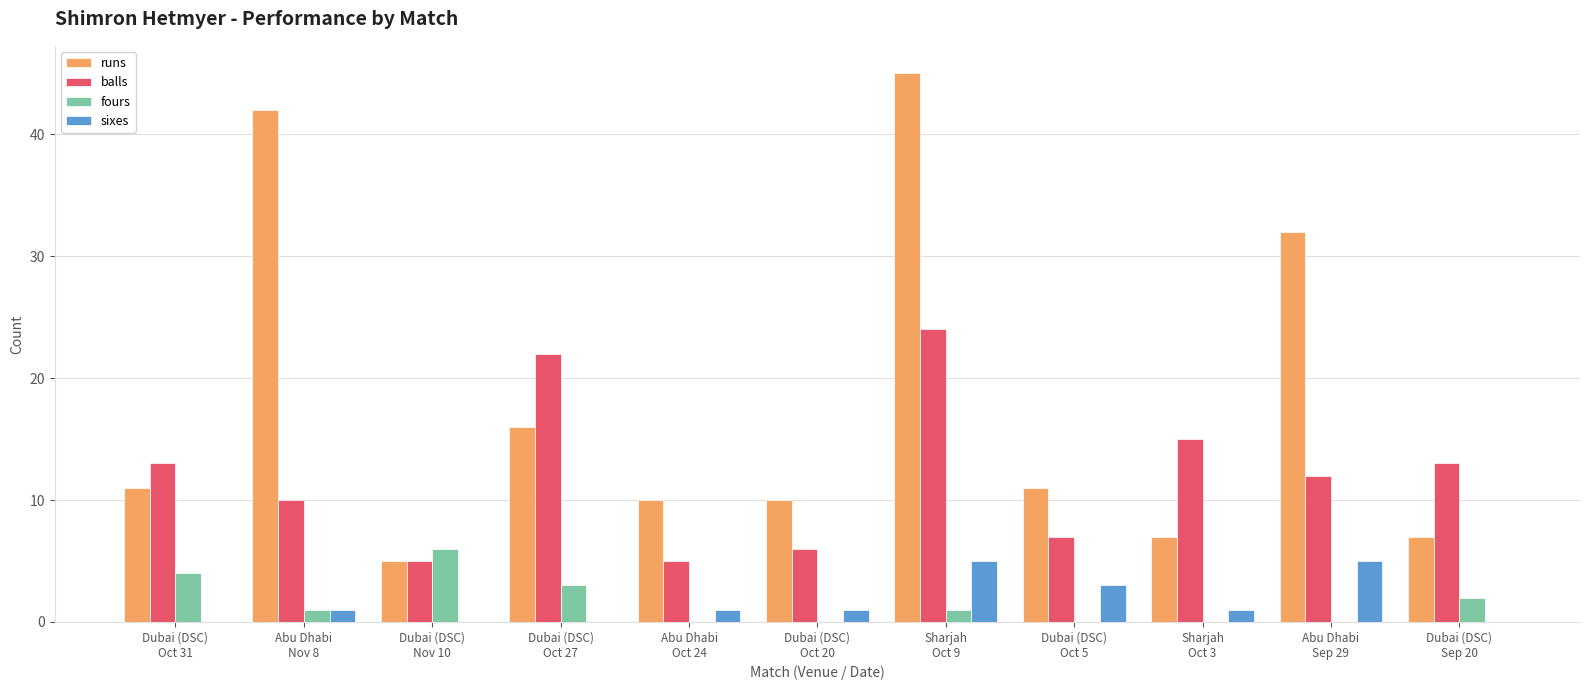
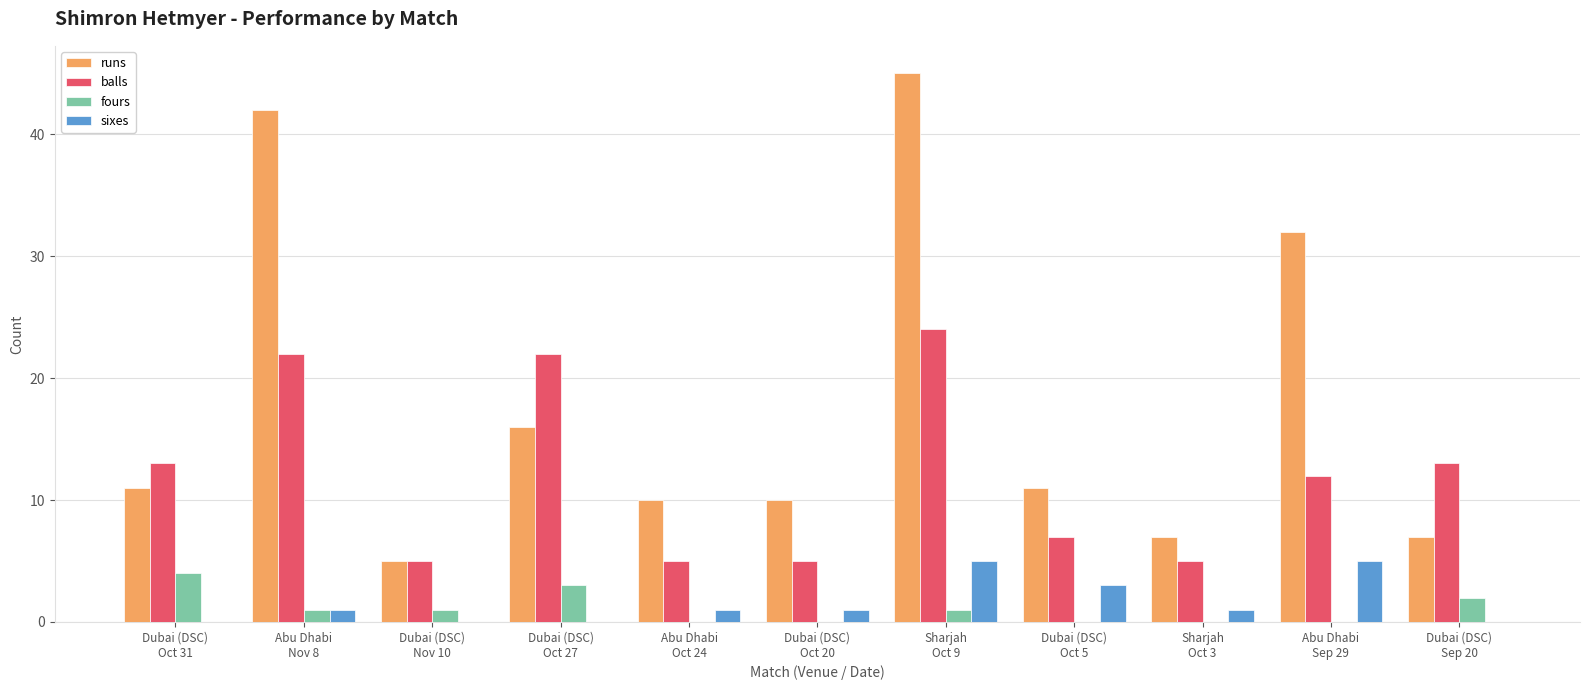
balls, Abu Dhabi Nov 8: 10 -> 22
fours, Dubai (DSC) Nov 10: 6 -> 1
balls, Dubai (DSC) Oct 20: 6 -> 5
balls, Sharjah Oct 3: 15 -> 5
